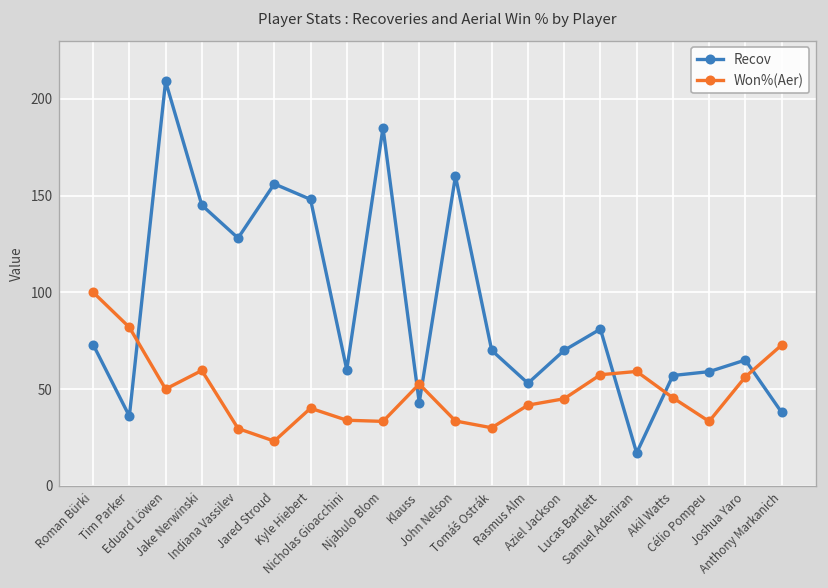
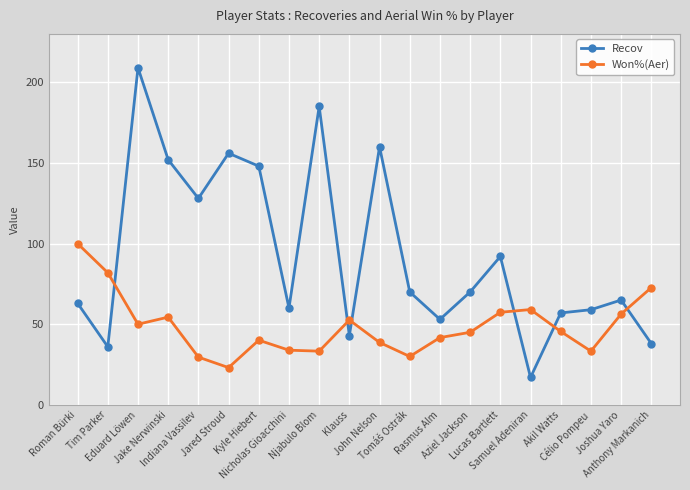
Recov, Roman Bürki: 73 -> 63
Recov, Jake Nerwinski: 145 -> 152
Won%(Aer), Jake Nerwinski: 60 -> 54
Won%(Aer), John Nelson: 34 -> 39
Recov, Lucas Bartlett: 81 -> 92
